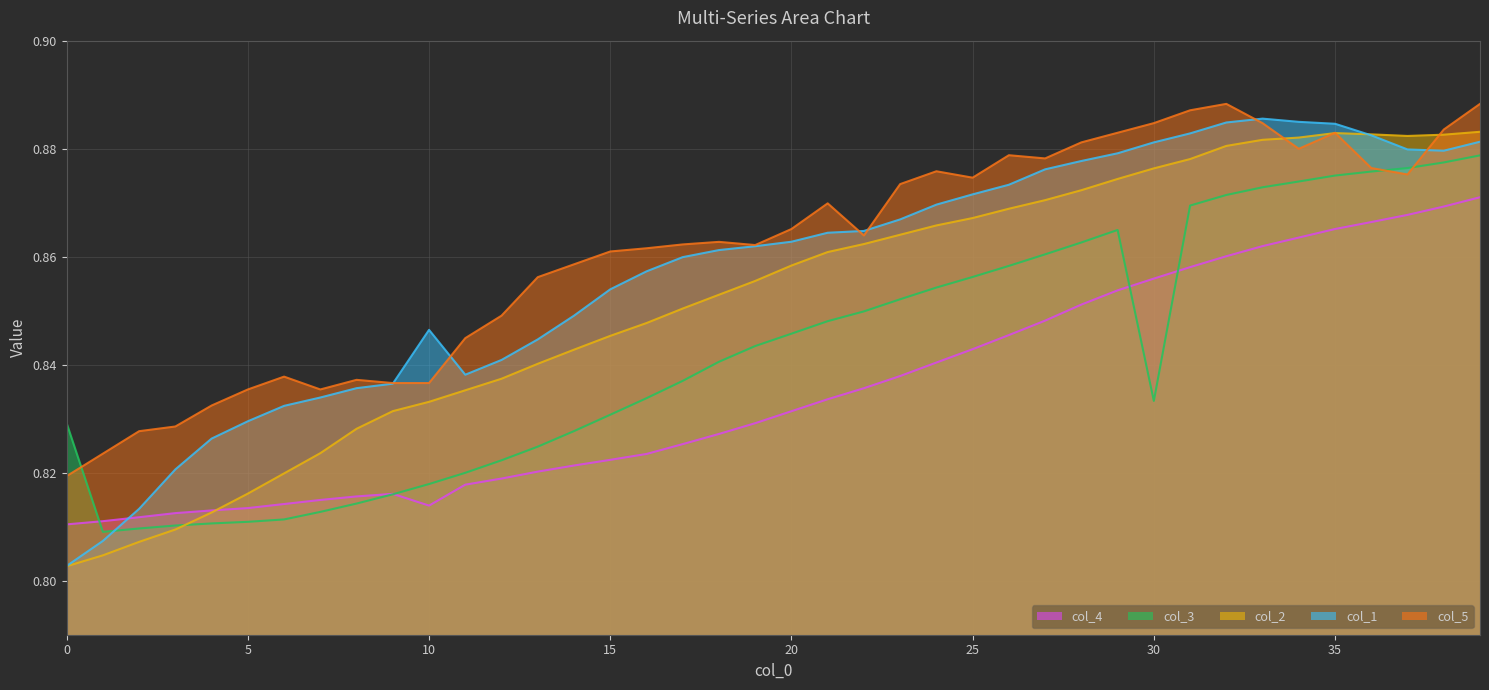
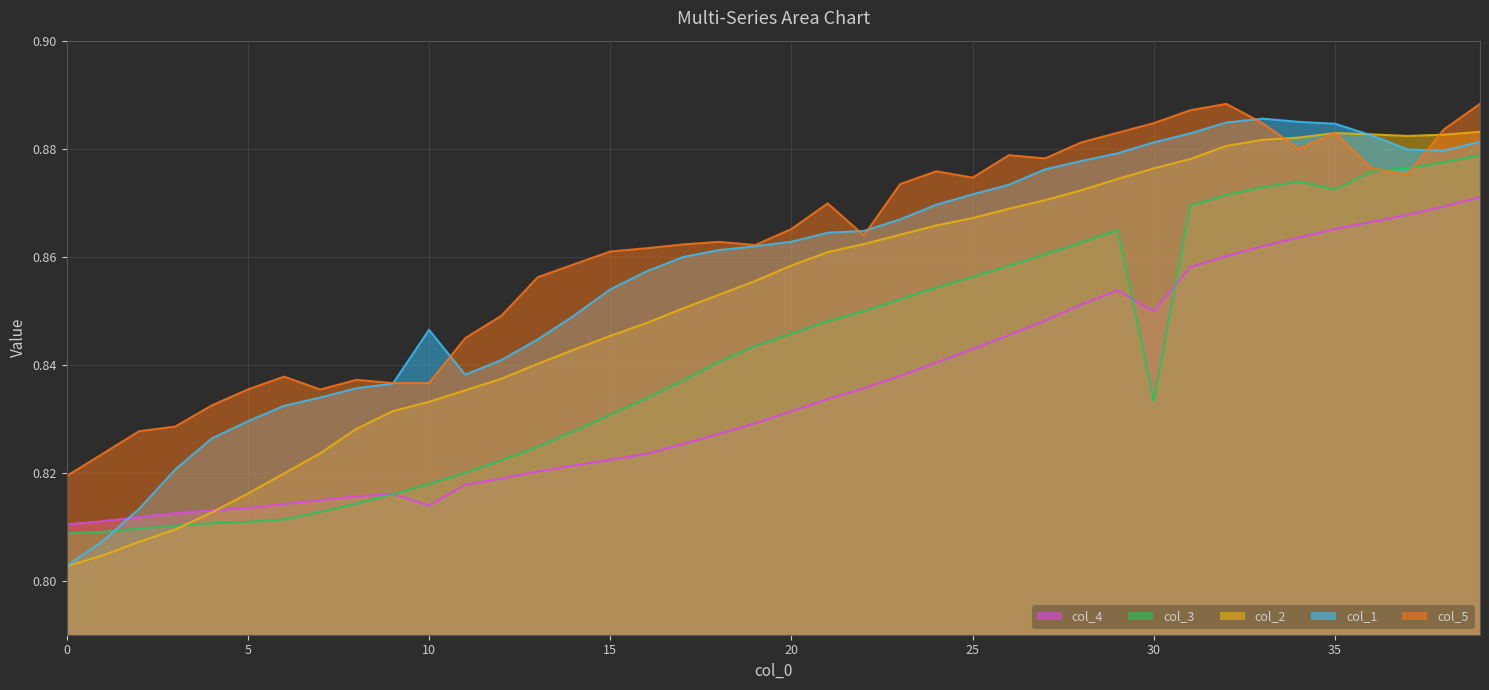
col_3, 0: 0.829 -> 0.809
col_4, 30: 0.856 -> 0.850
col_3, 35: 0.875 -> 0.872
